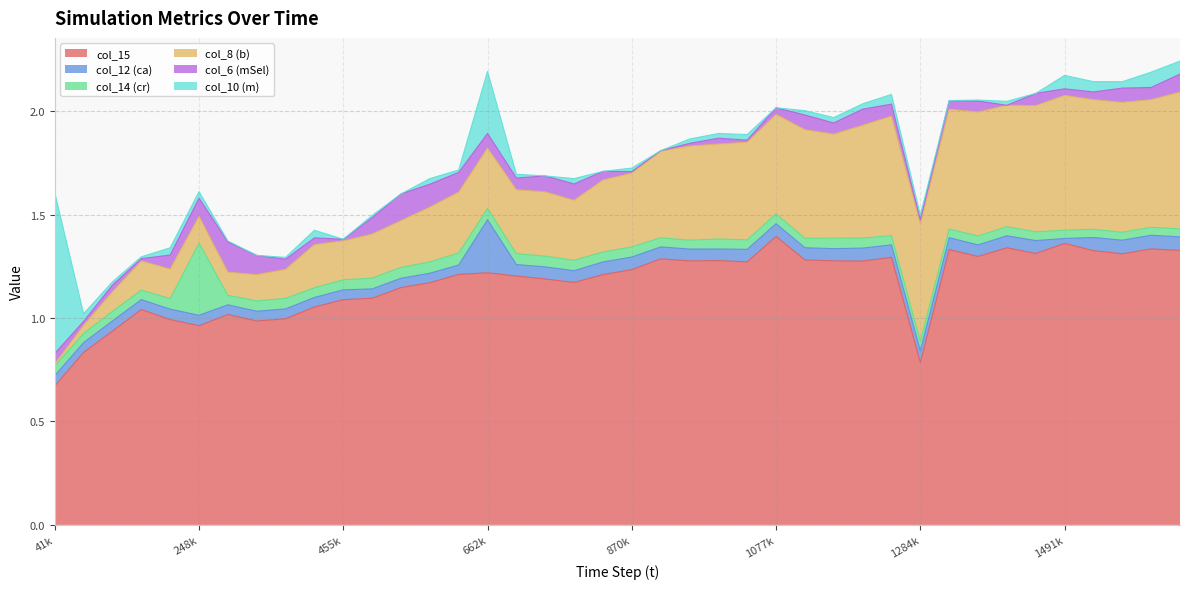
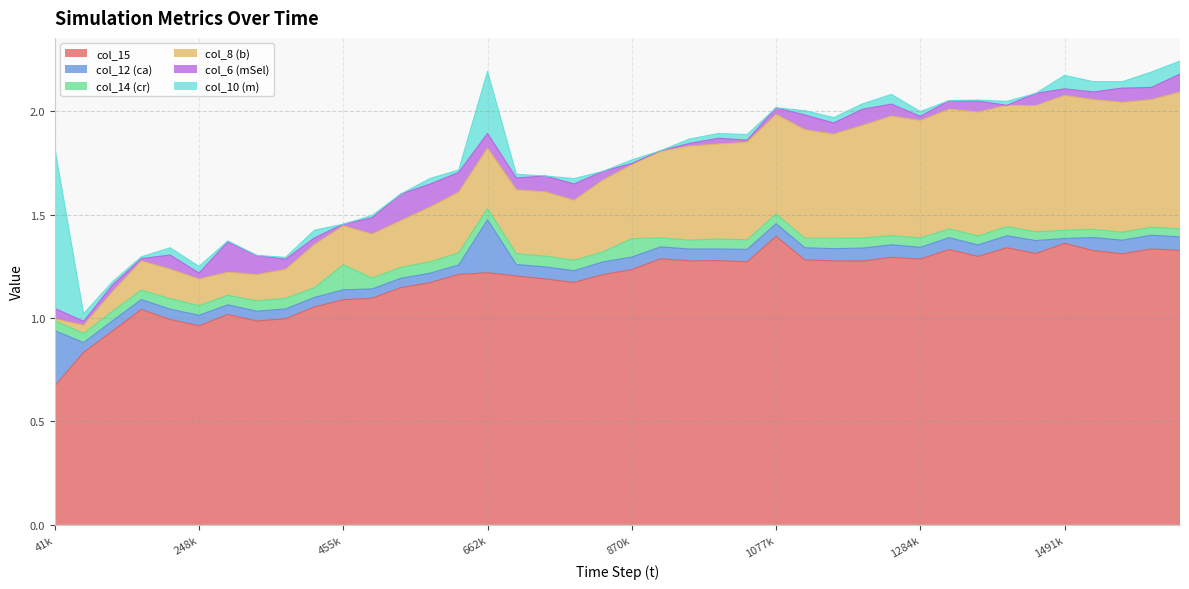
col_12 (ca), 41k: 0.05 -> 0.27
col_14 (cr), 248k: 0.35 -> 0.05
col_6 (mSel), 248k: 0.09 -> 0.03
col_14 (cr), 455k: 0.05 -> 0.12
col_14 (cr), 870k: 0.05 -> 0.09
col_15, 1284k: 0.79 -> 1.29
